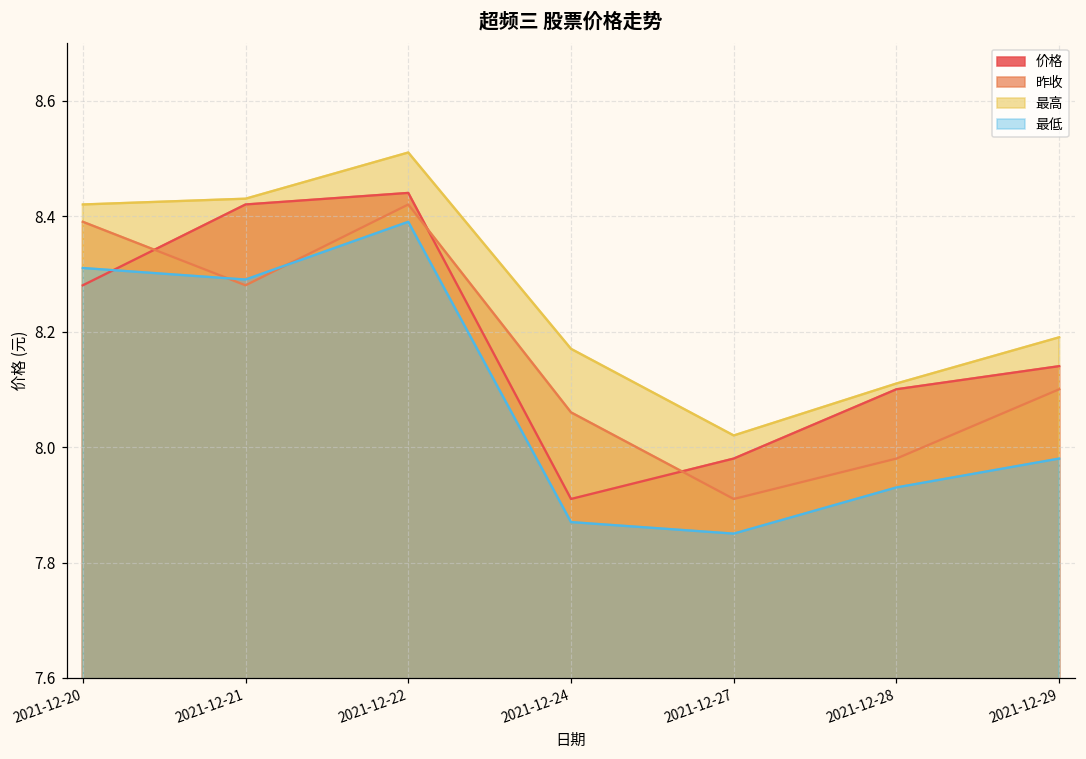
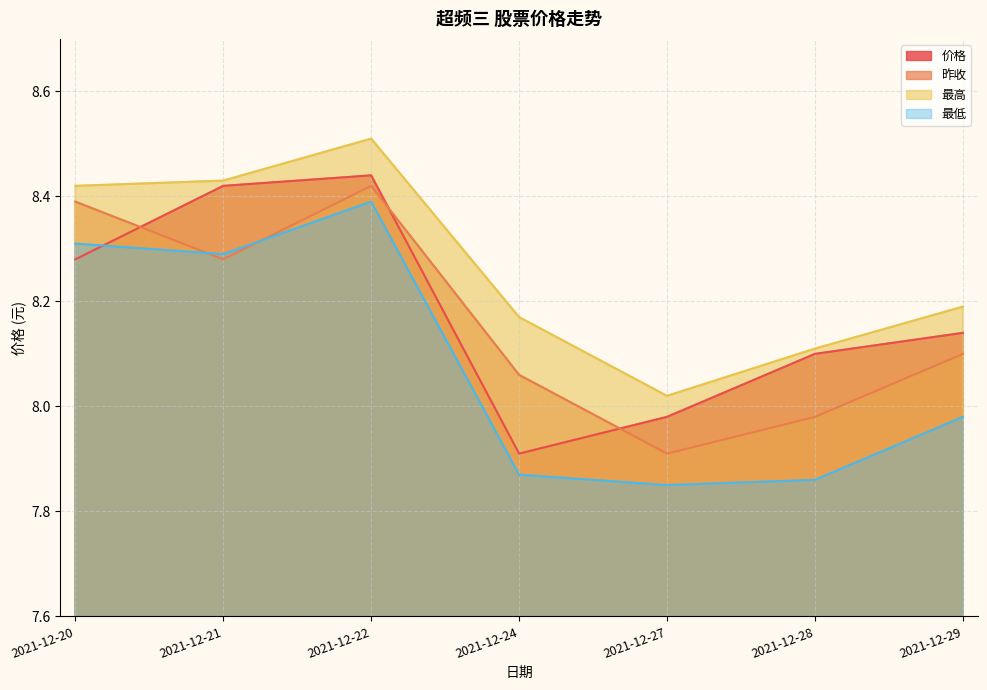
最低, 2021-12-28: 7.93 -> 7.86
